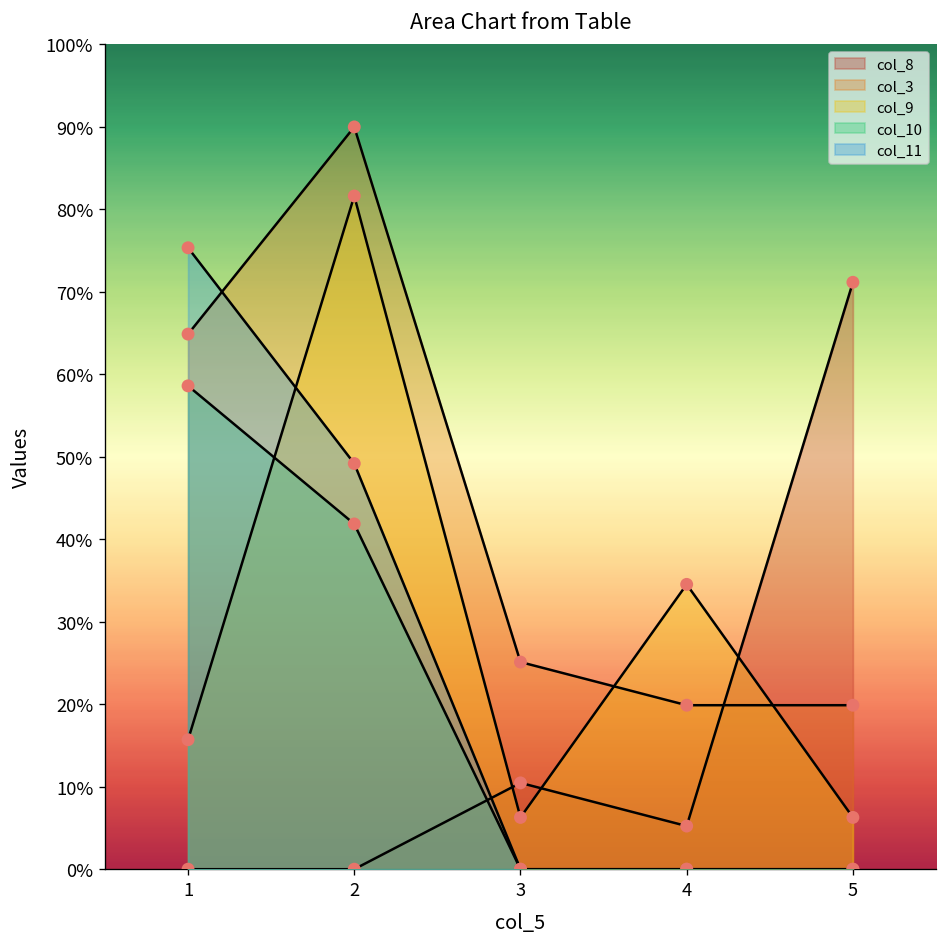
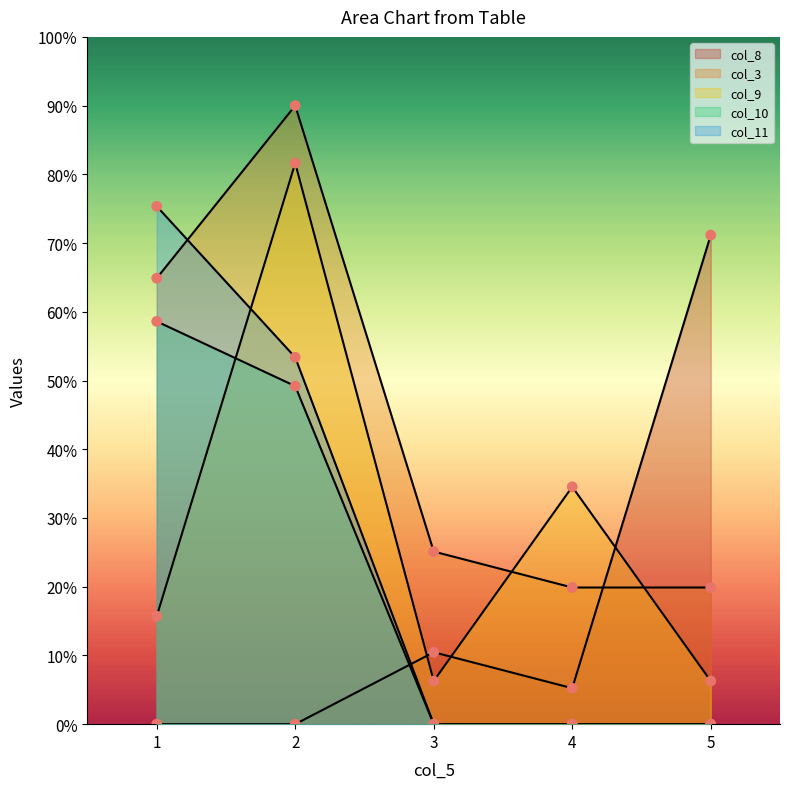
col_10, 2: 42% -> 49%
col_11, 2: 49% -> 53%
